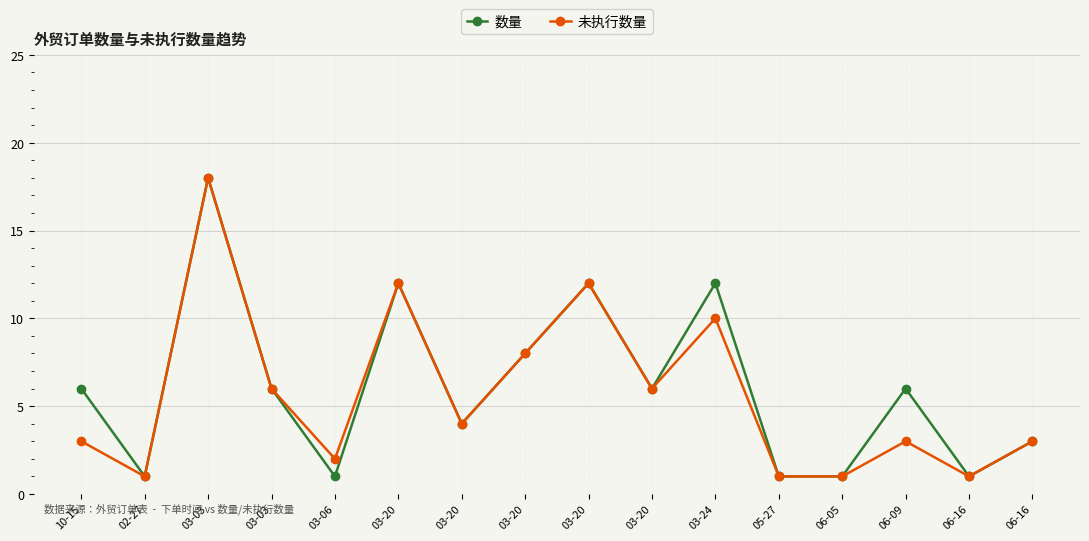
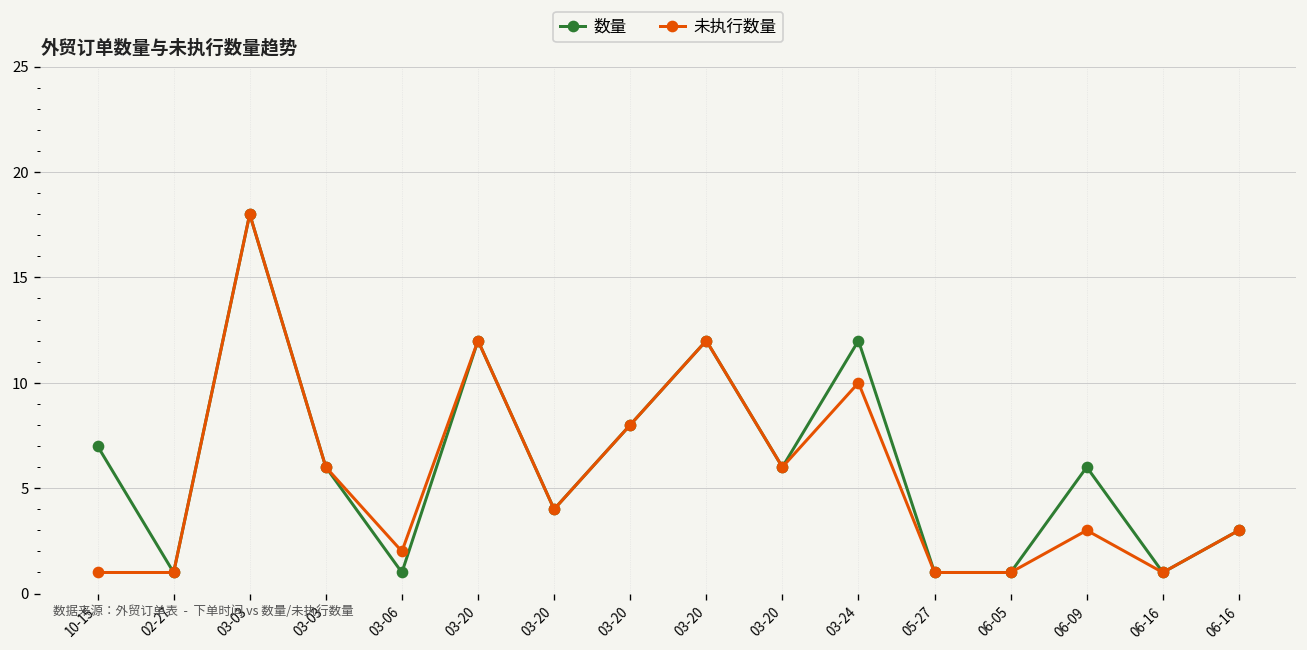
数量, 10-15: 6 -> 7
未执行数量, 10-15: 3 -> 1
